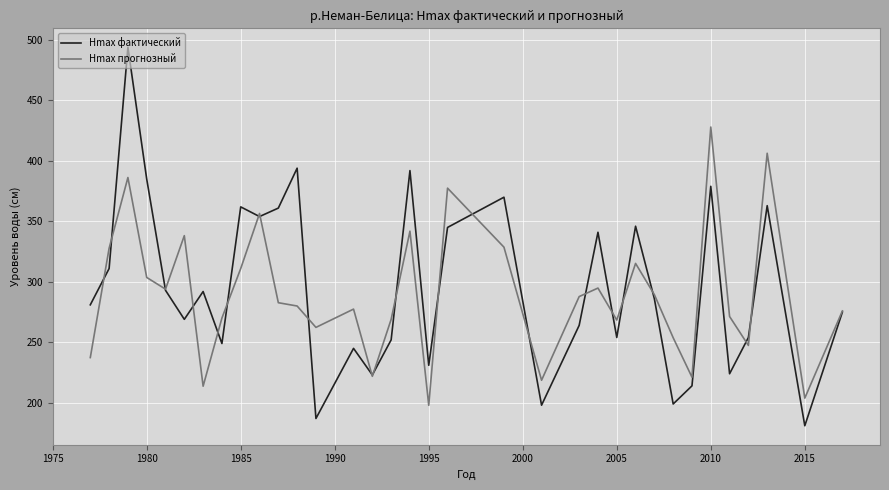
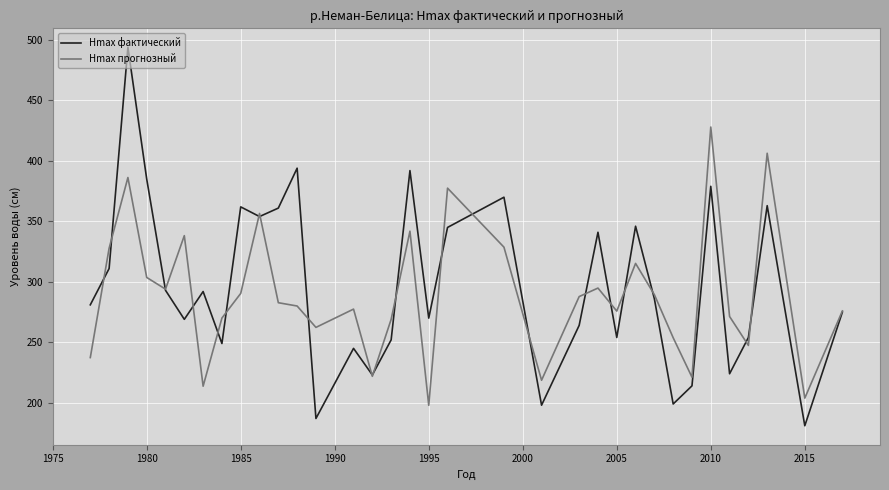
Hmax прогнозный, 1985: 311 -> 290
Hmax фактический, 1995: 231 -> 270
Hmax прогнозный, 2005: 268 -> 276
